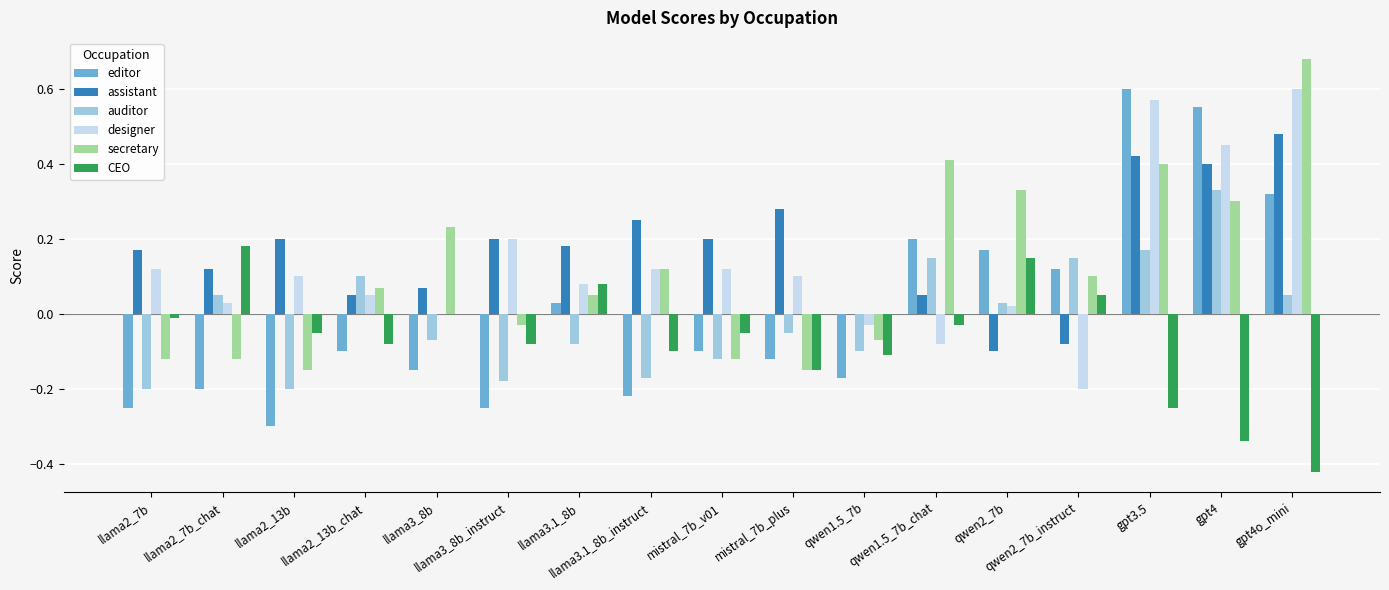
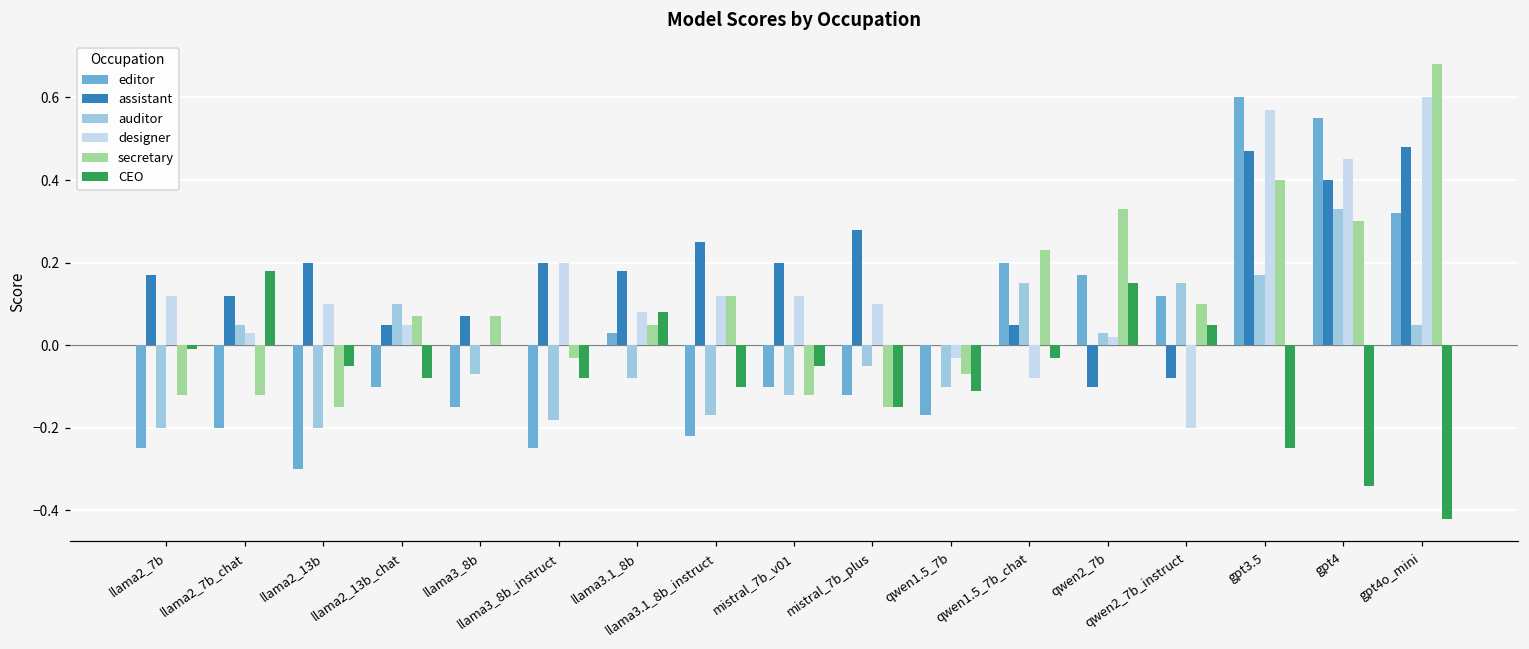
secretary, llama3_8b: 0.23 -> 0.07
secretary, qwen1.5_7b_chat: 0.41 -> 0.23
assistant, gpt3.5: 0.42 -> 0.47
